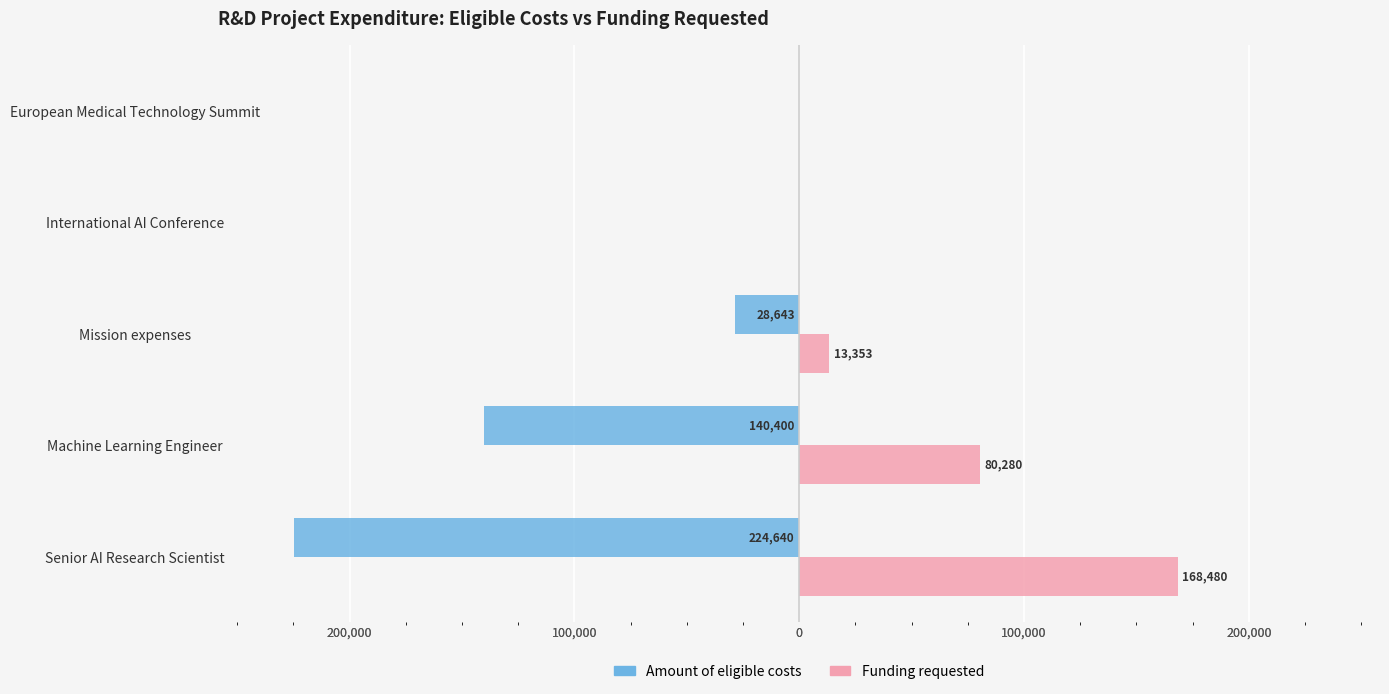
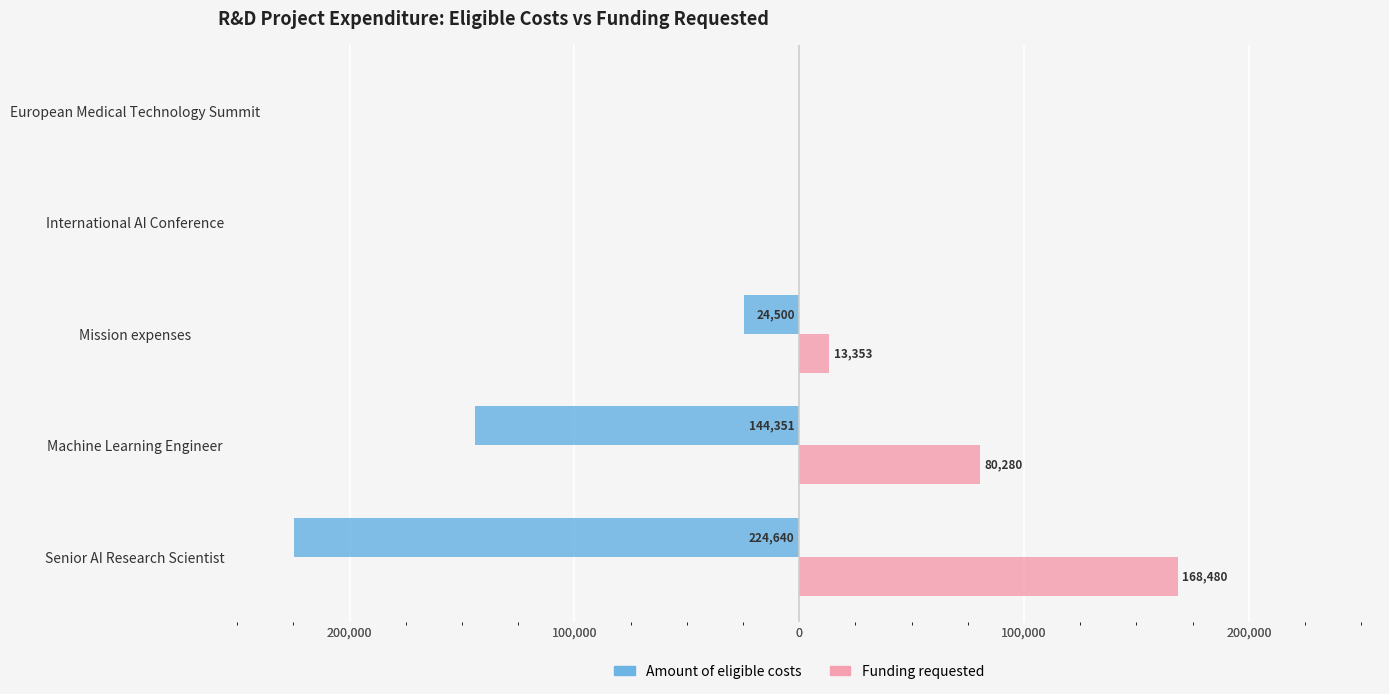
Amount of eligible costs, Mission expenses: 28,643 -> 24,500
Amount of eligible costs, Machine Learning Engineer: 140,400 -> 144,351
